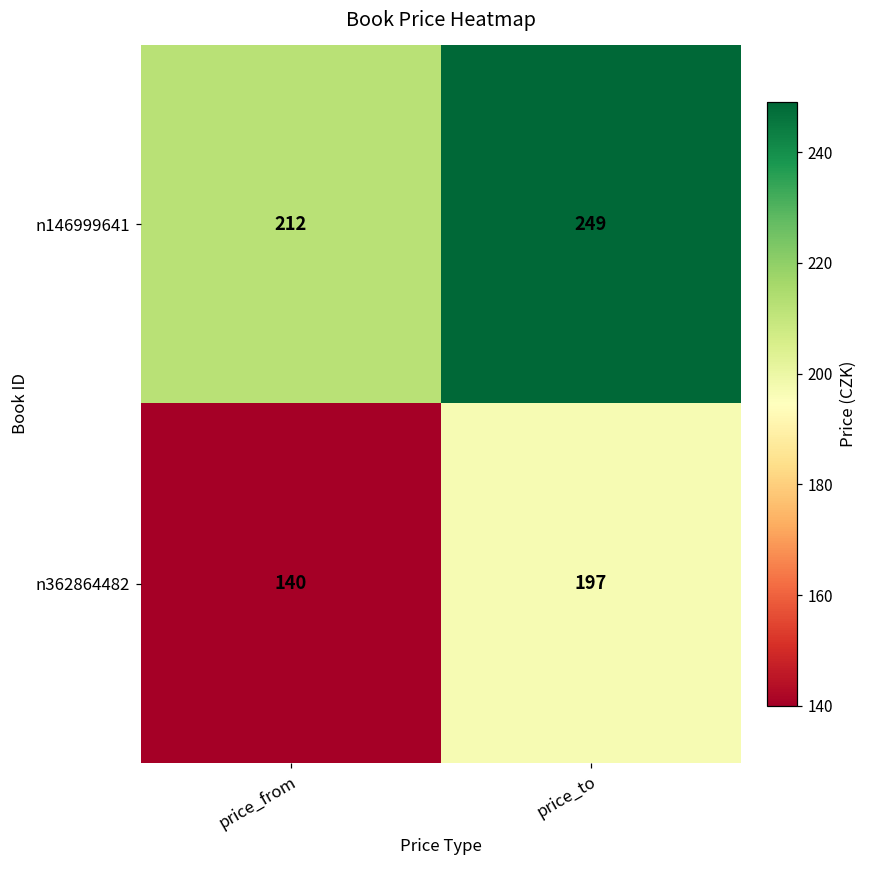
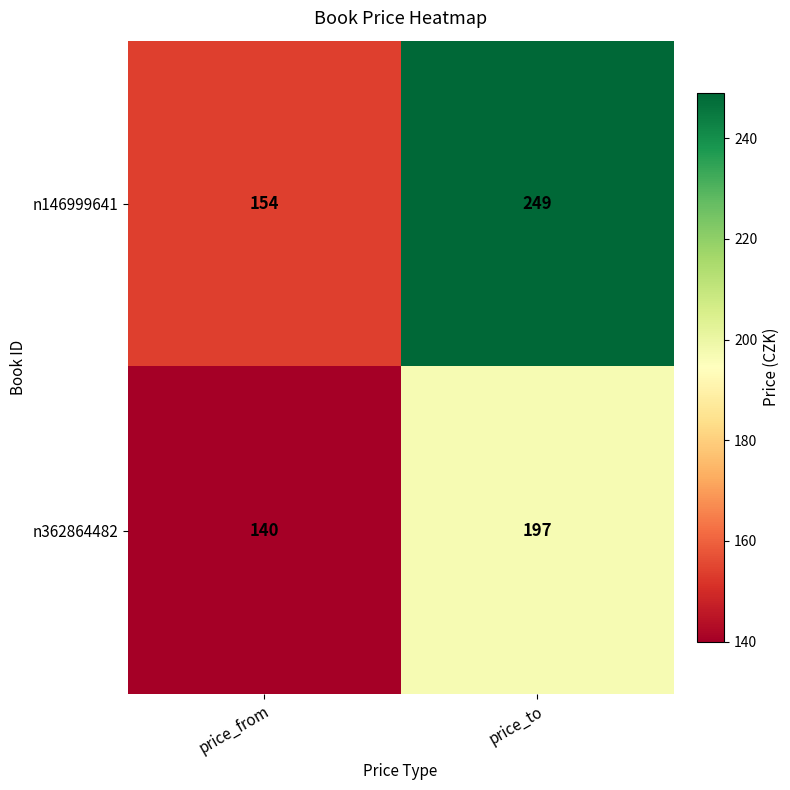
n146999641, price_from: 212 -> 154
